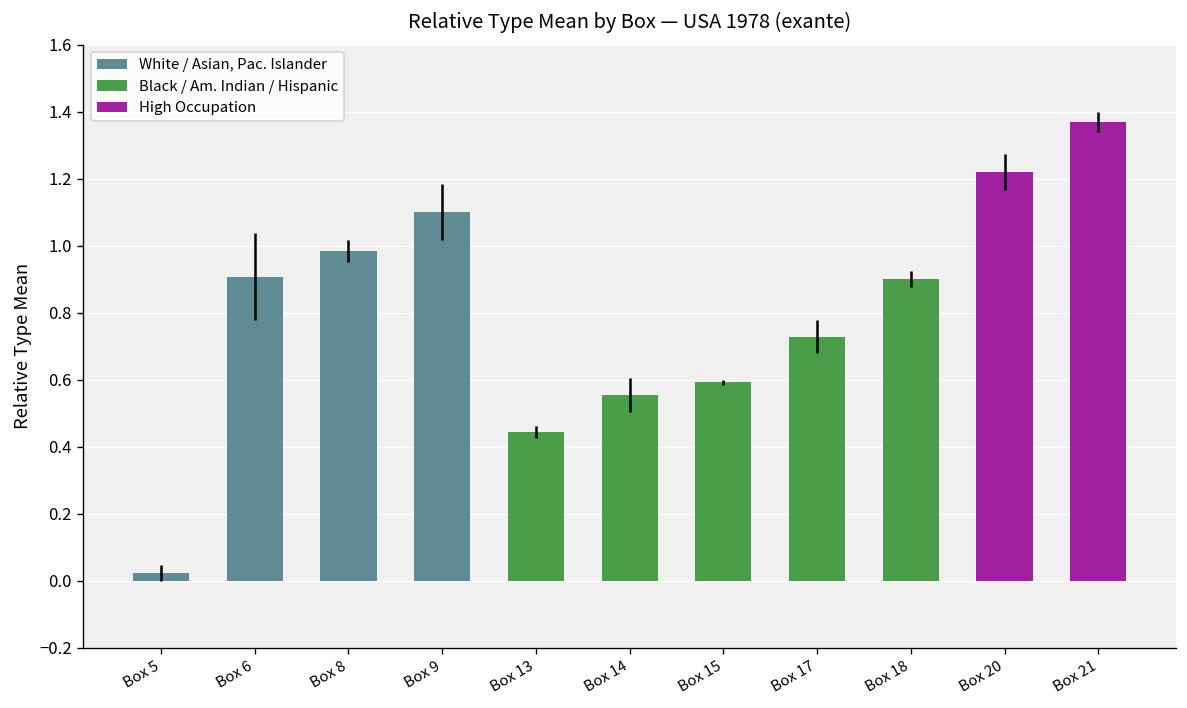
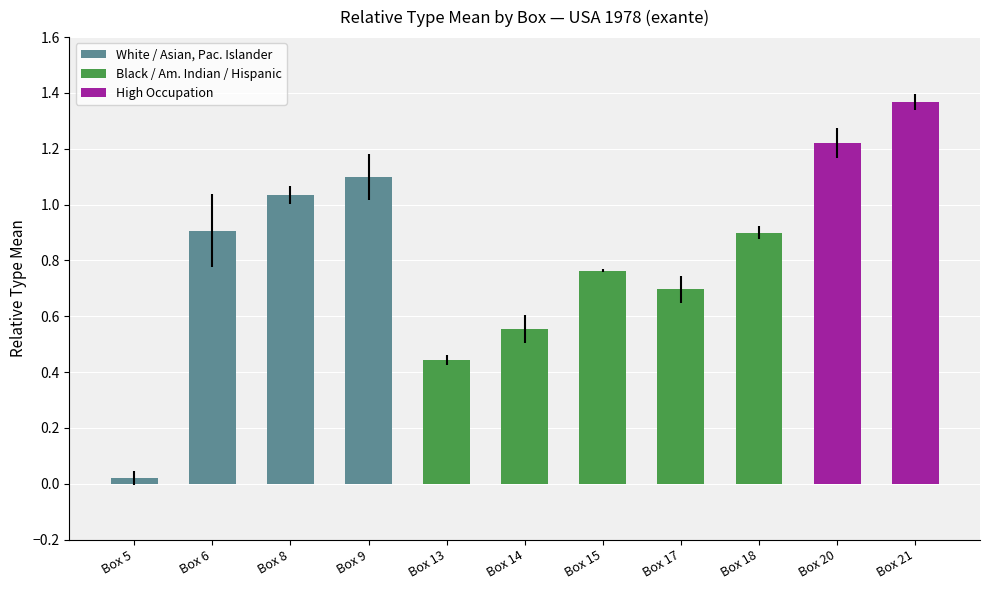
Box 8: 0.98 -> 1.04
Box 15: 0.59 -> 0.76
Box 17: 0.73 -> 0.70
